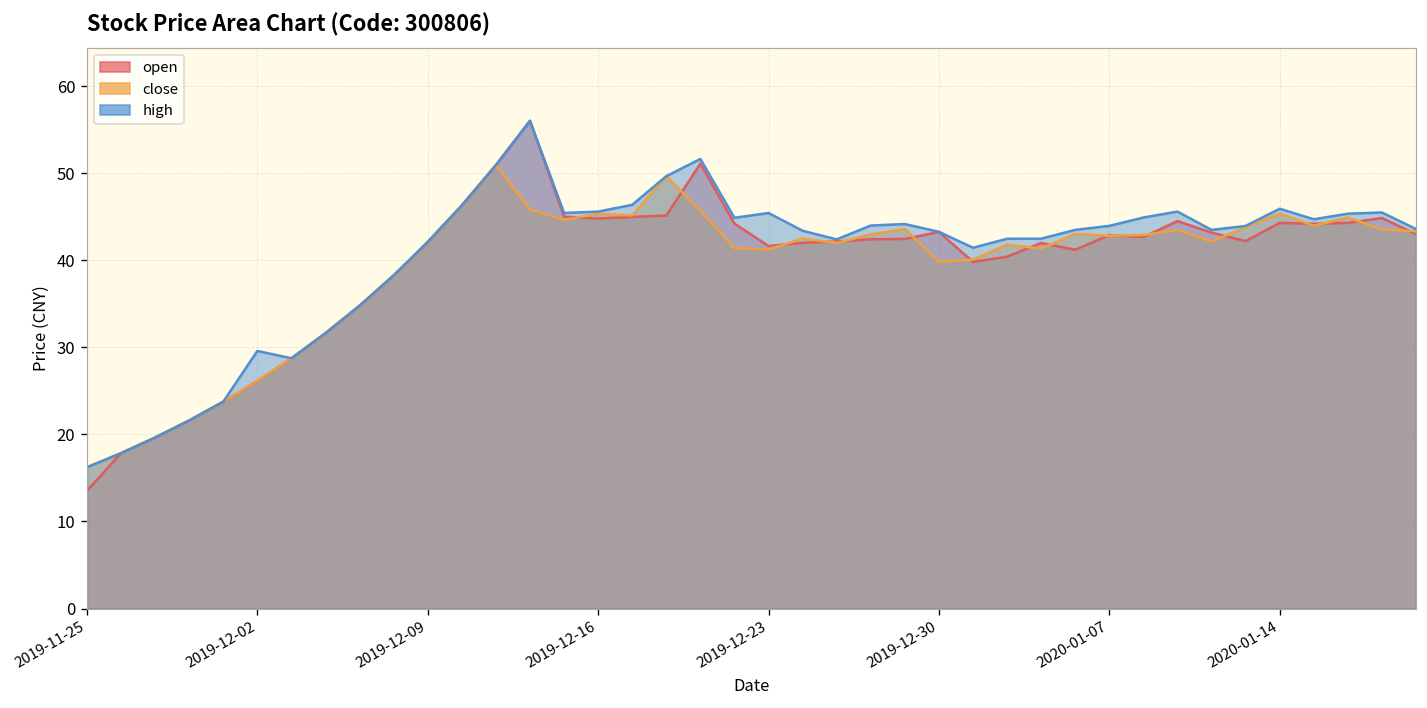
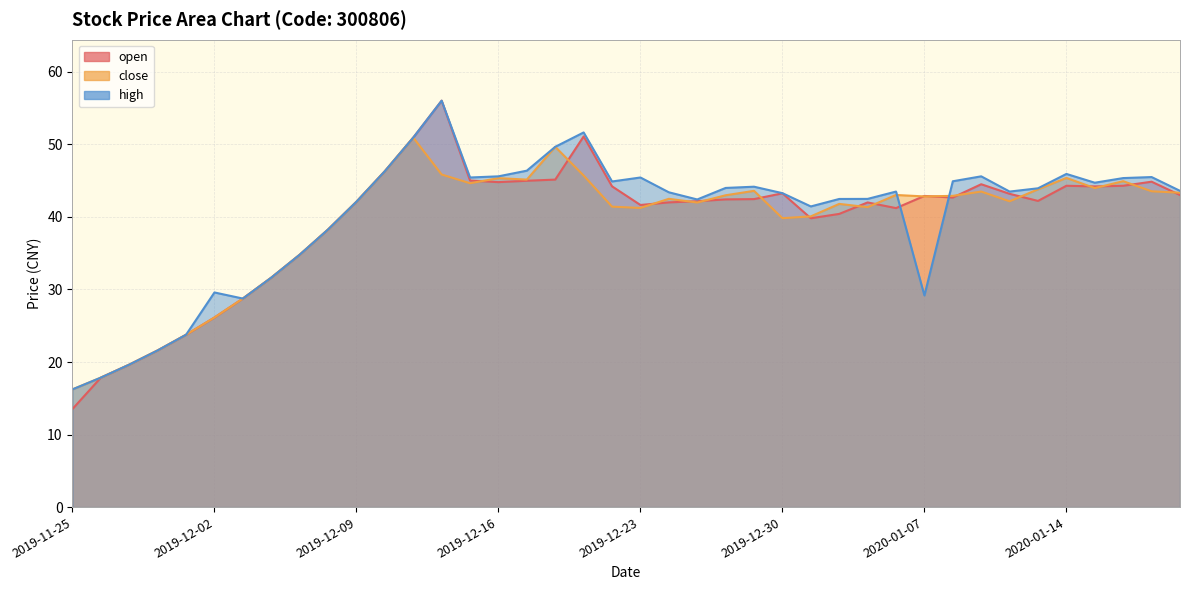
high, 2020-01-07: 44 -> 29
